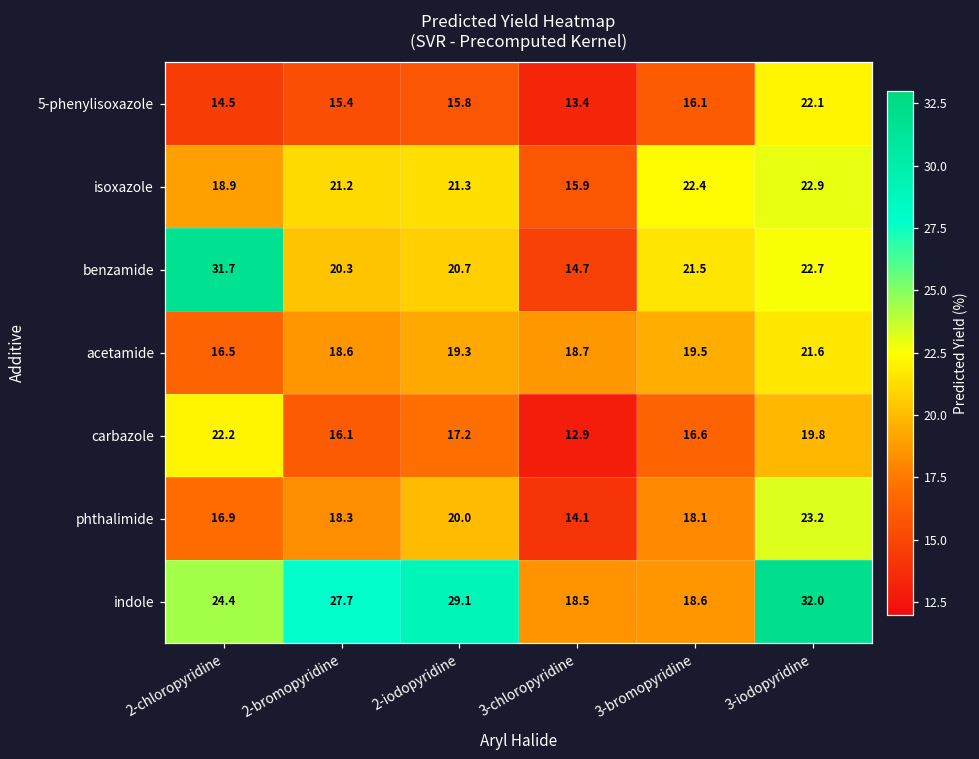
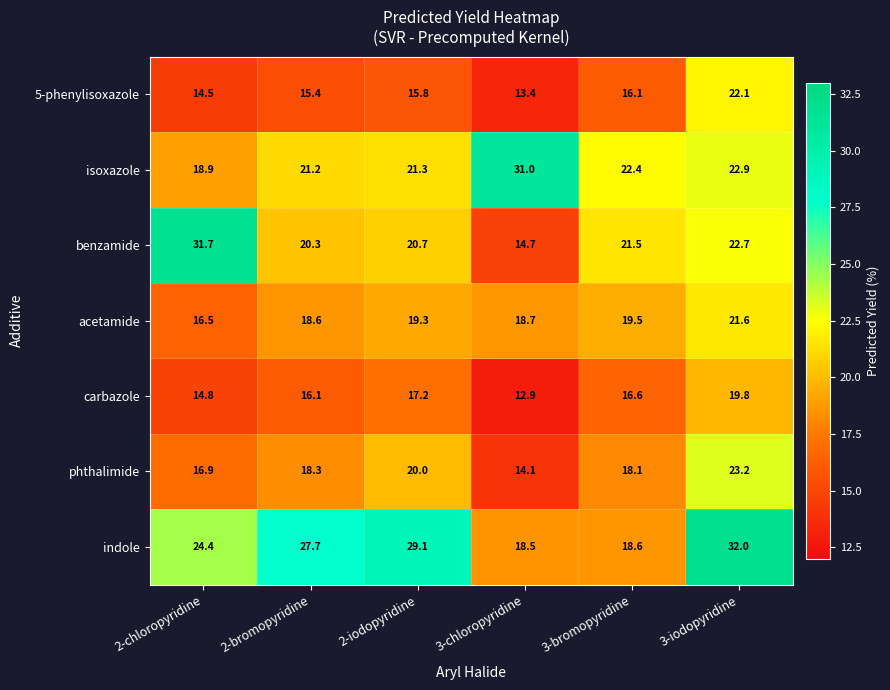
isoxazole, 3-chloropyridine: 15.9 -> 31.0
carbazole, 2-chloropyridine: 22.2 -> 14.8
